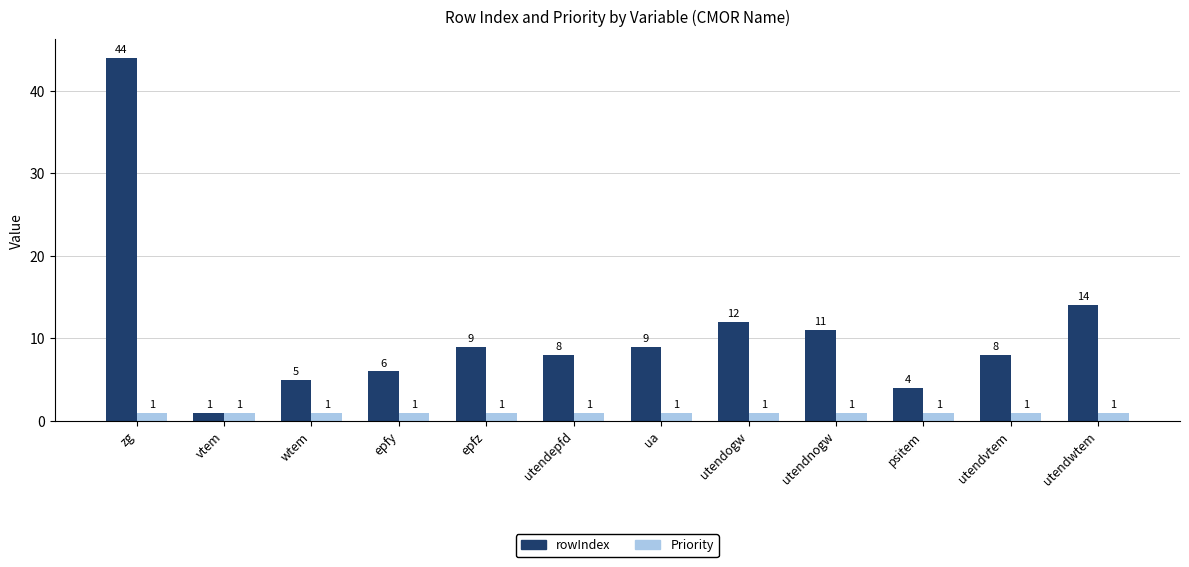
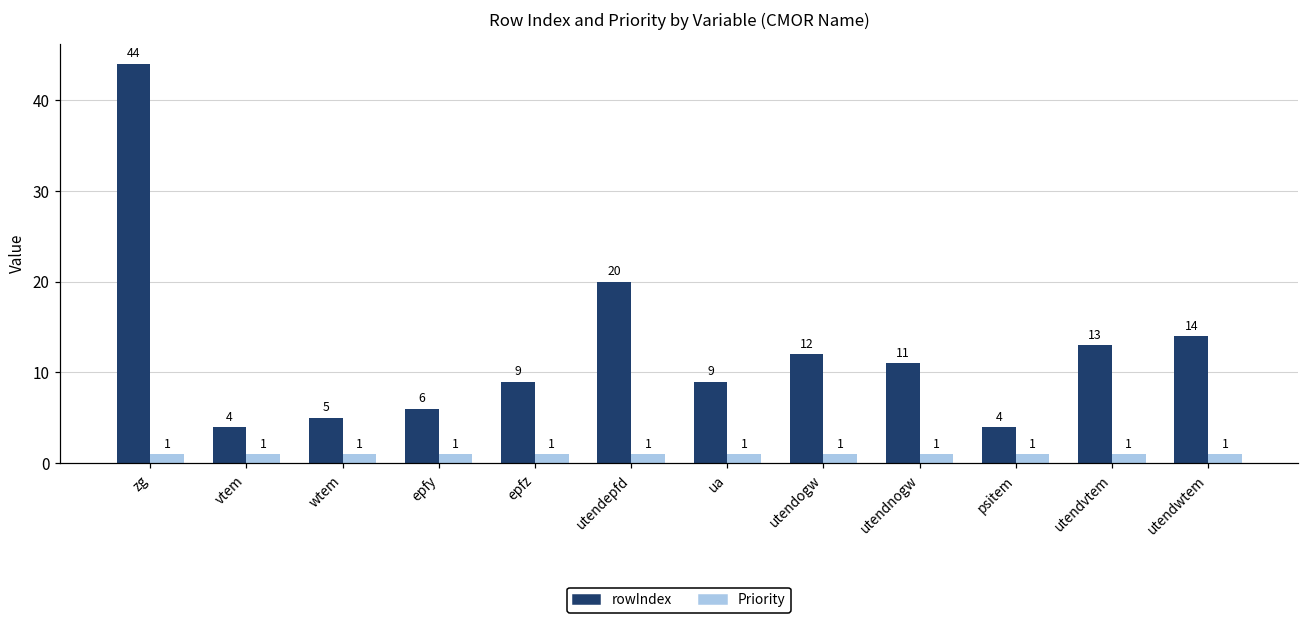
rowIndex, vtem: 1 -> 4
rowIndex, utendepfd: 8 -> 20
rowIndex, utendvtem: 8 -> 13
